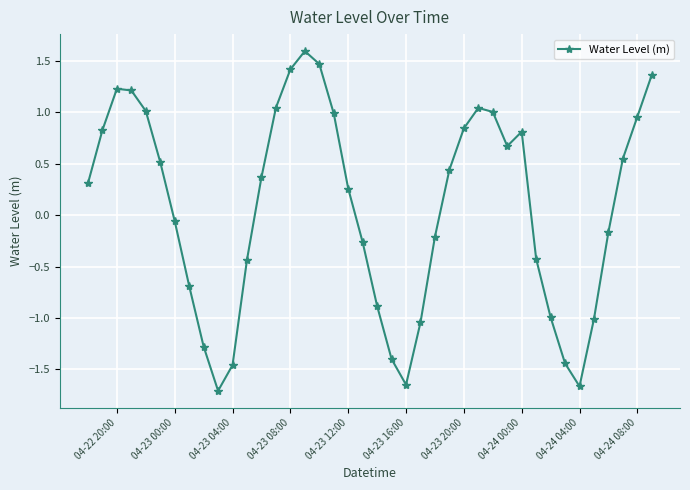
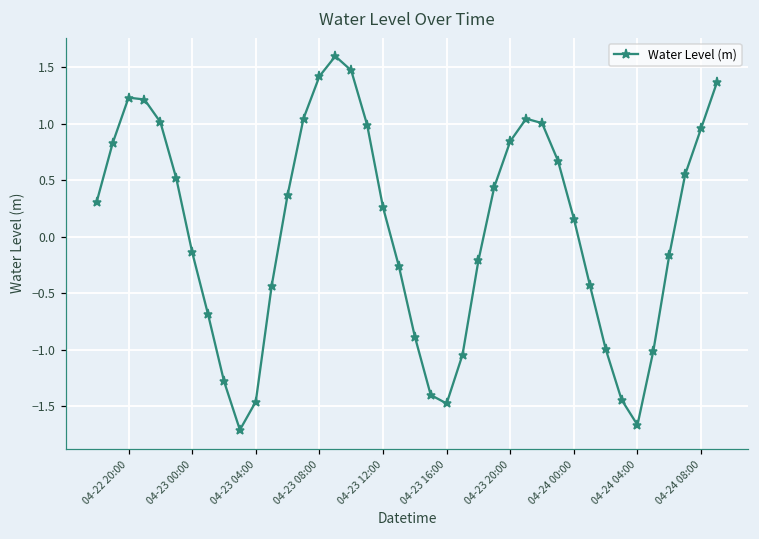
04-23 00:00: -0.06 -> -0.14
04-23 16:00: -1.65 -> -1.48
04-24 00:00: 0.81 -> 0.16
